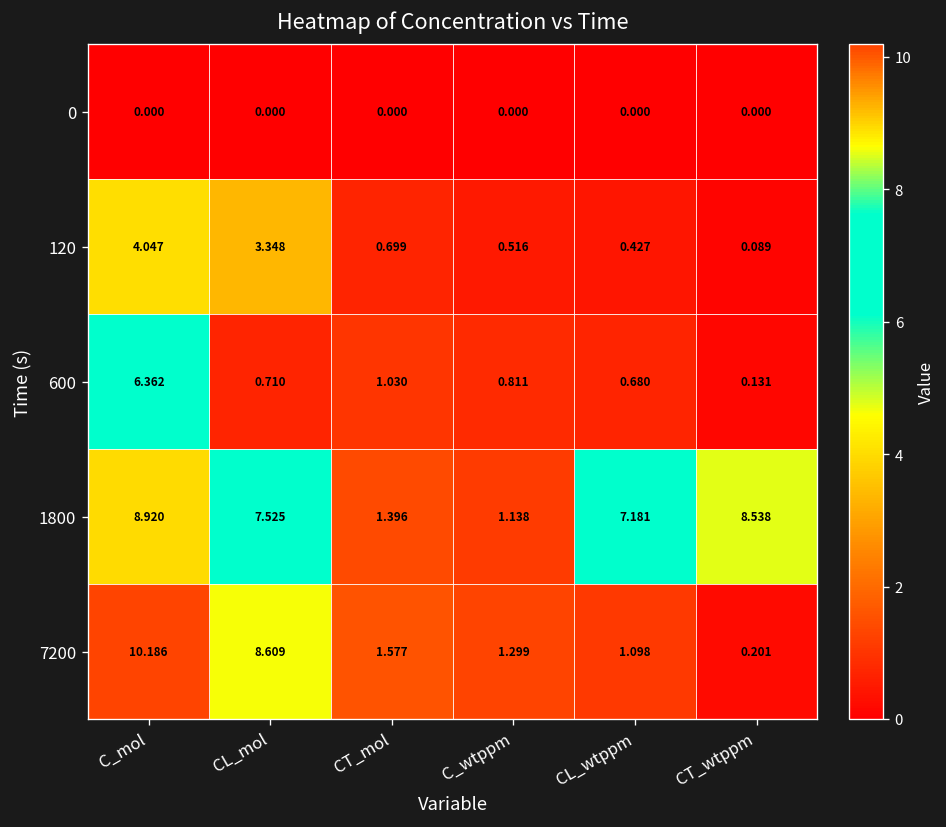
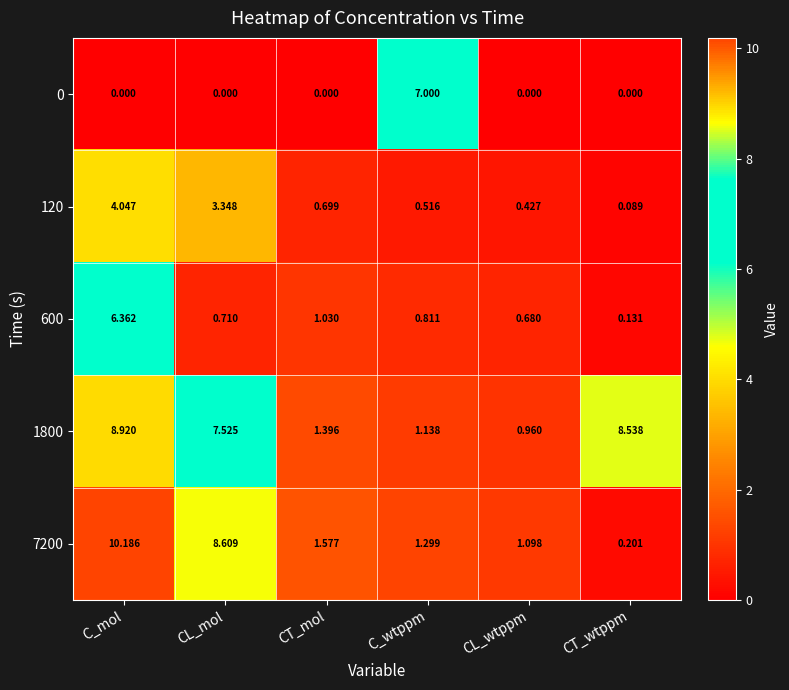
0, C_wtppm: 0.000 -> 7.000
1800, CL_wtppm: 7.181 -> 0.960
